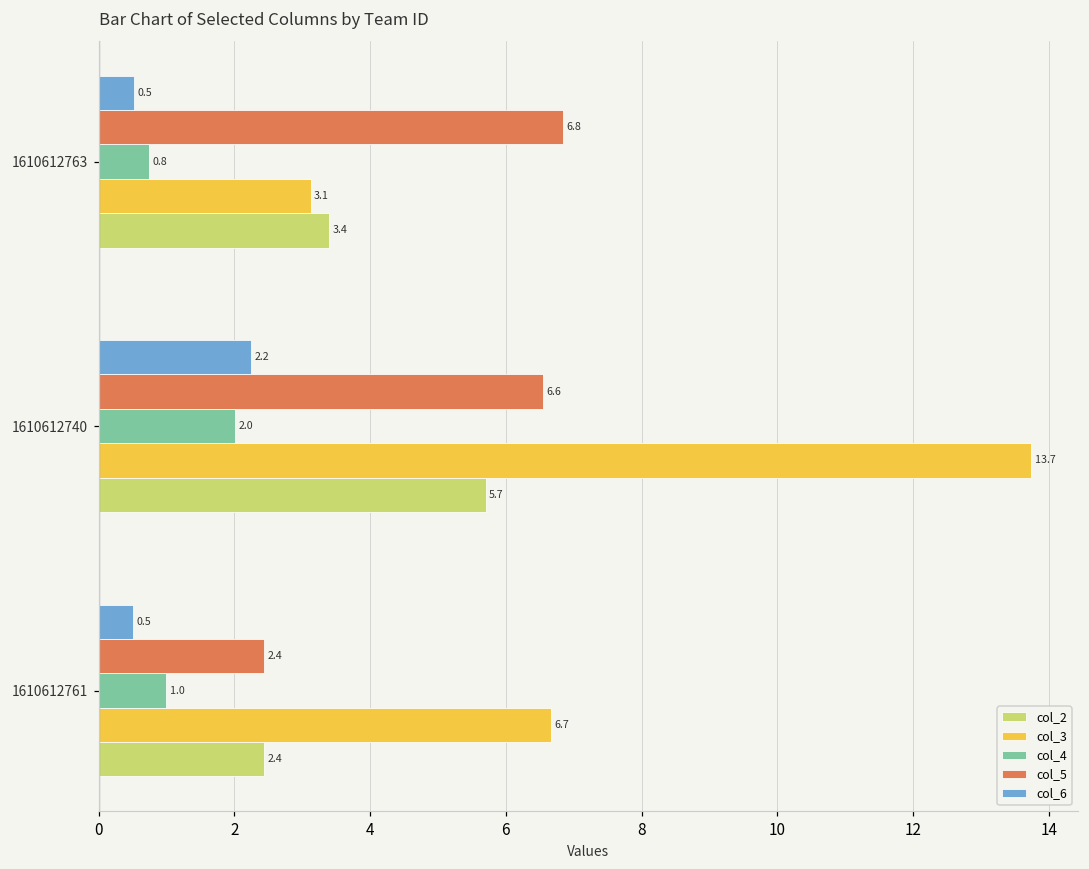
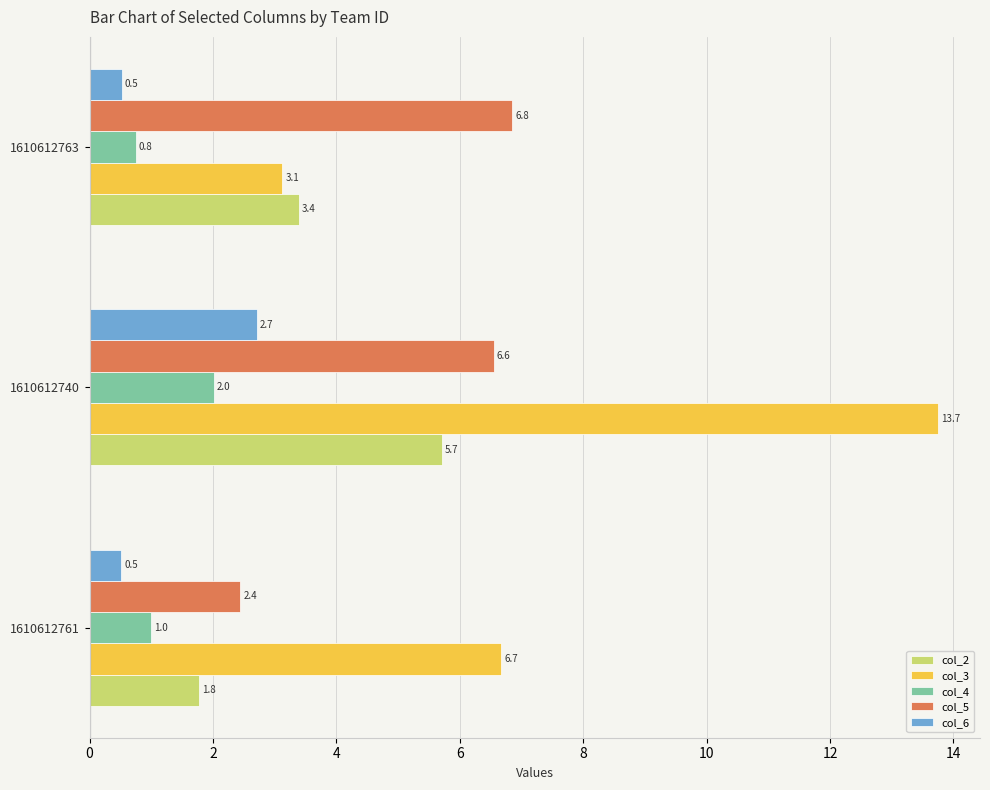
col_6, 1610612740: 2.2 -> 2.7
col_2, 1610612761: 2.4 -> 1.8
